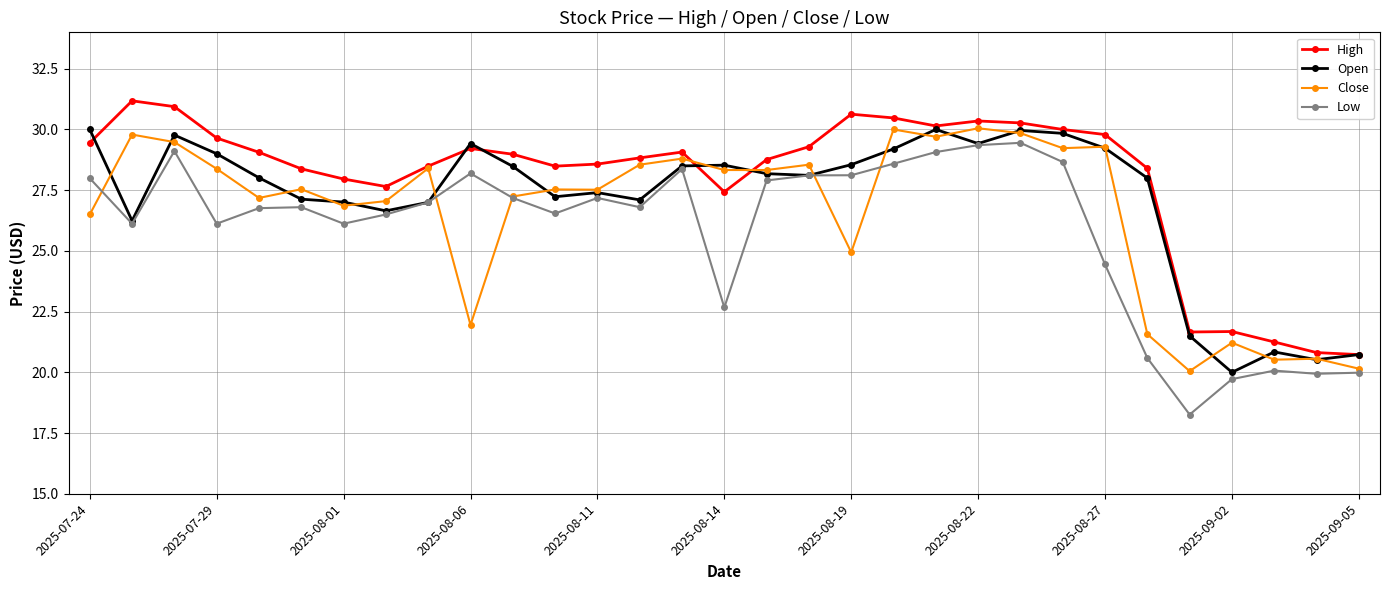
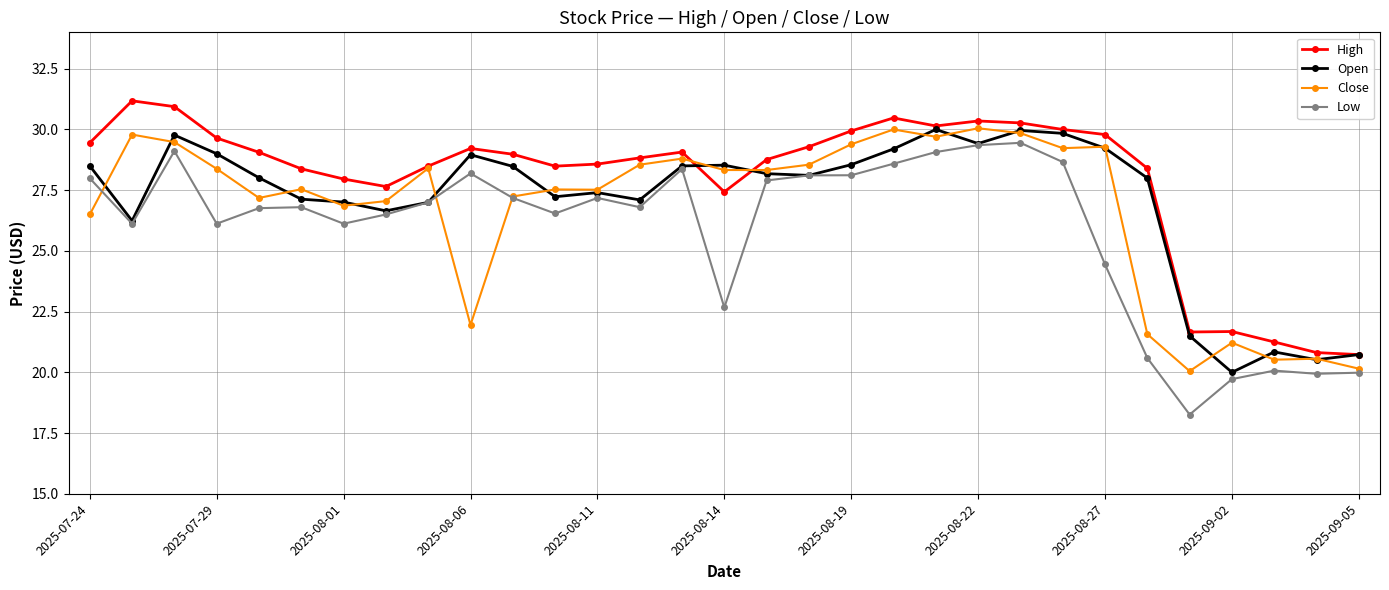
Open, 2025-07-24: 30.0 -> 28.5
Open, 2025-08-06: 29.4 -> 29.0
High, 2025-08-19: 30.6 -> 29.9
Close, 2025-08-19: 24.9 -> 29.4
